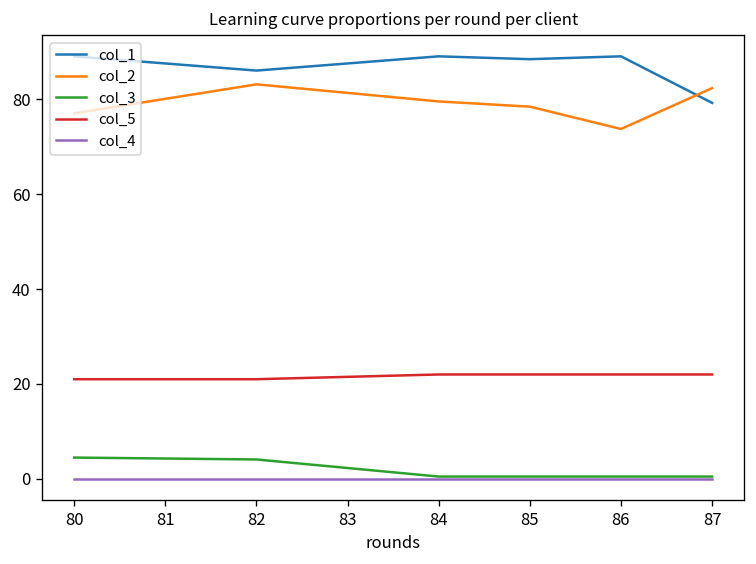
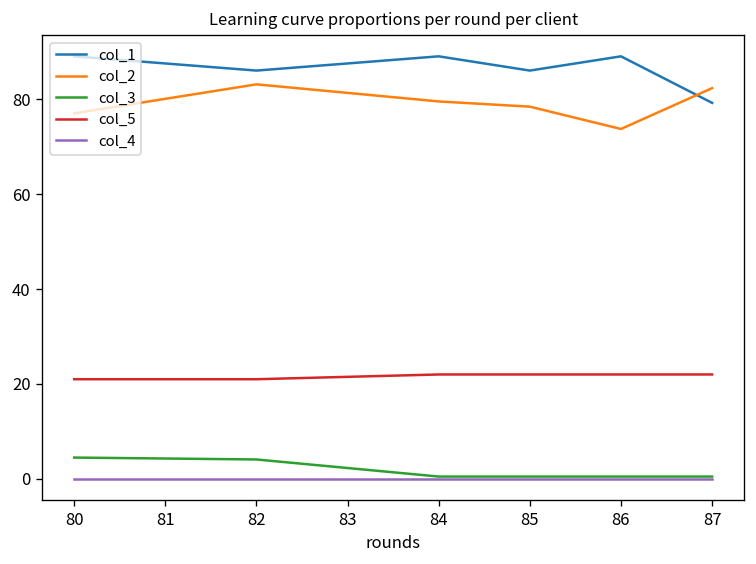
col_1, 85: 88 -> 86
